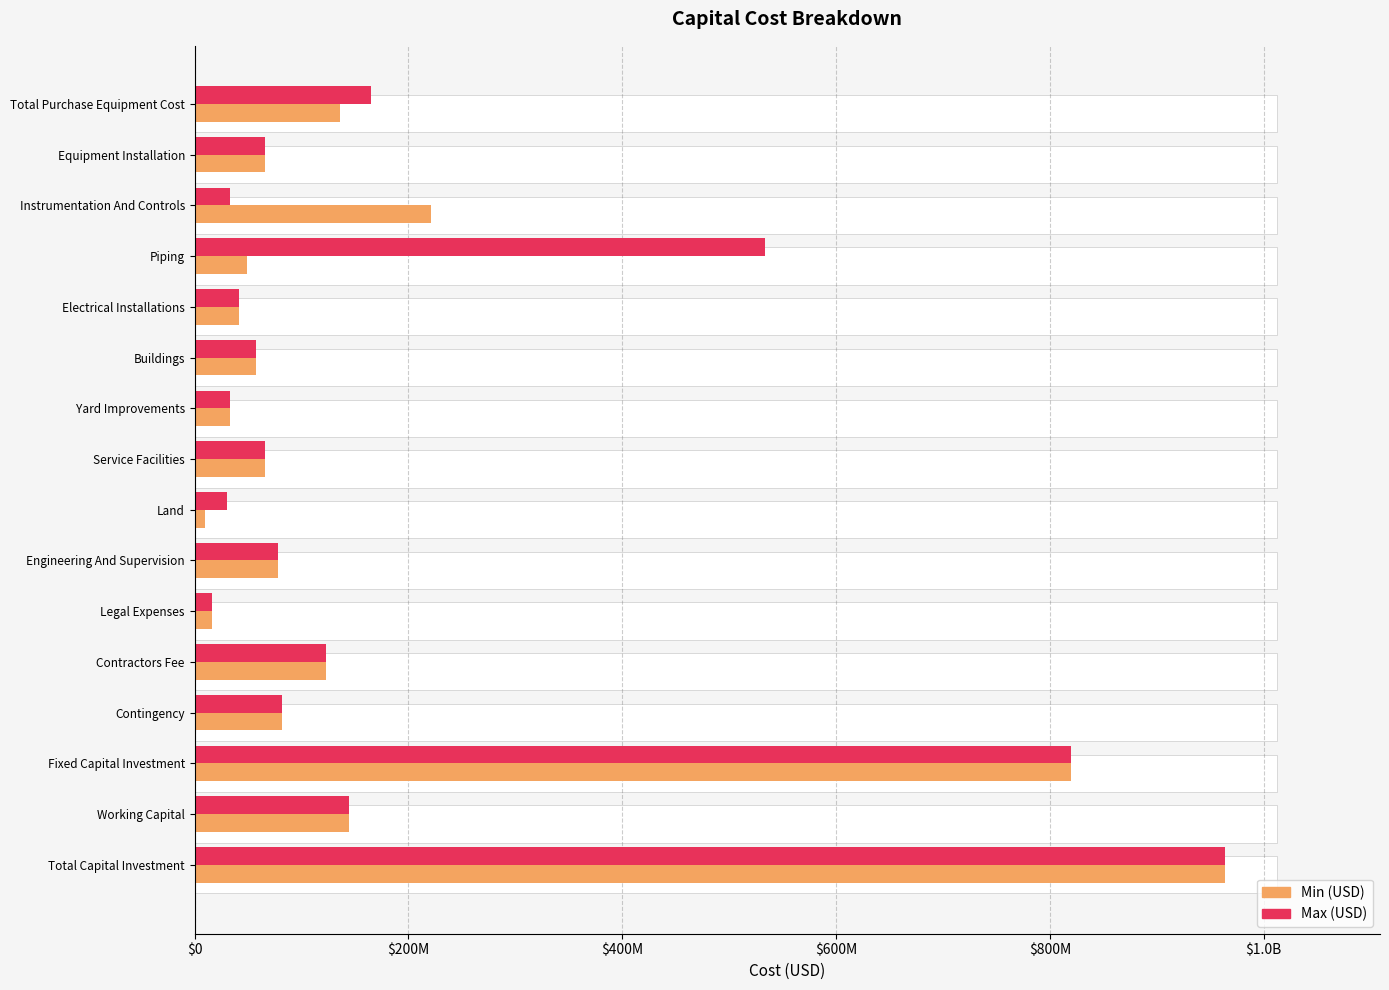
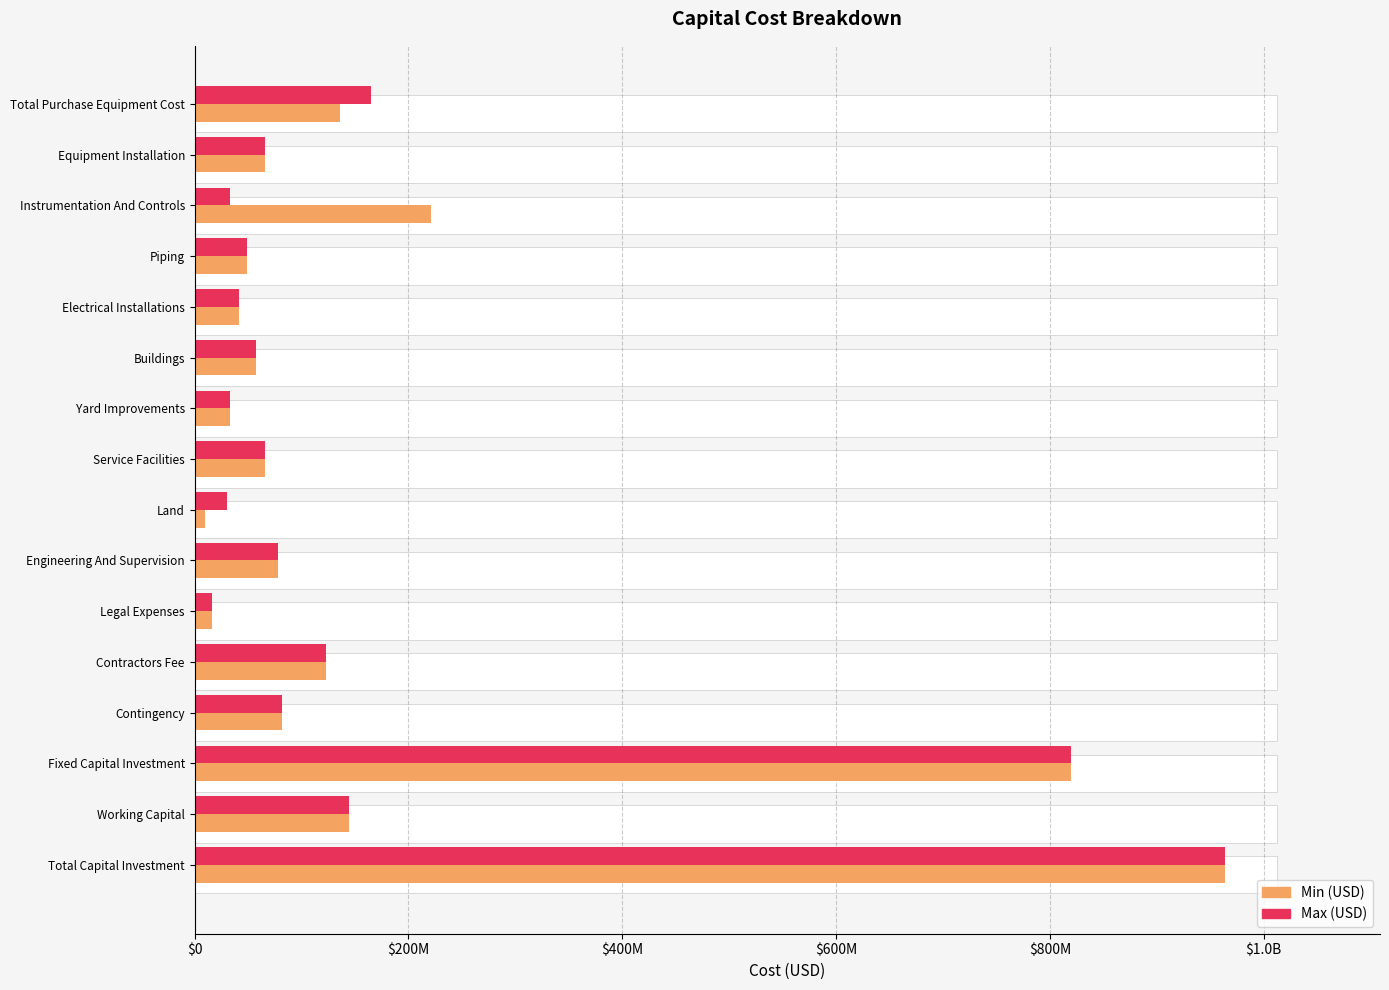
Max (USD), Piping: $534000000 -> $49000000
